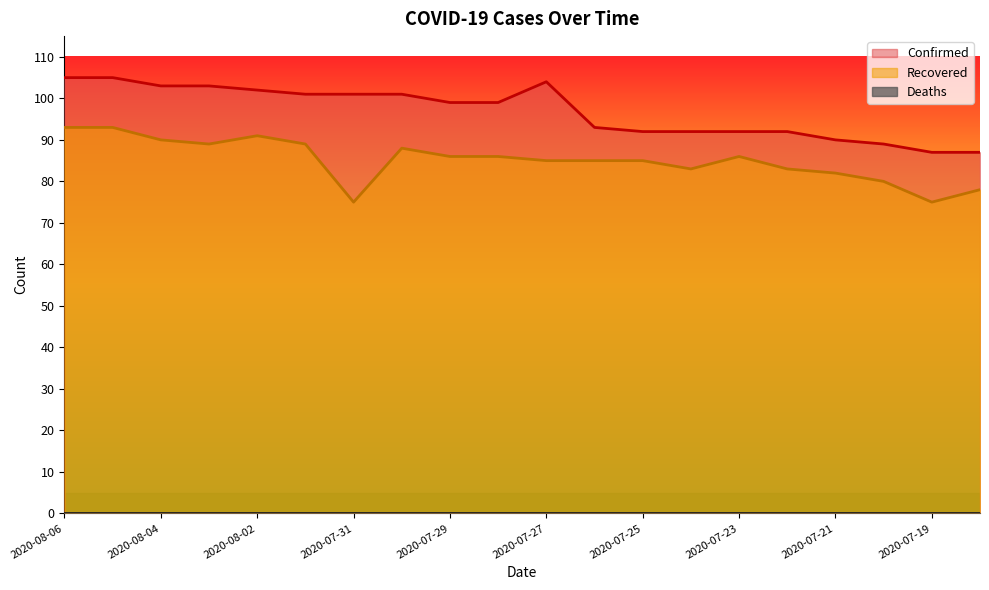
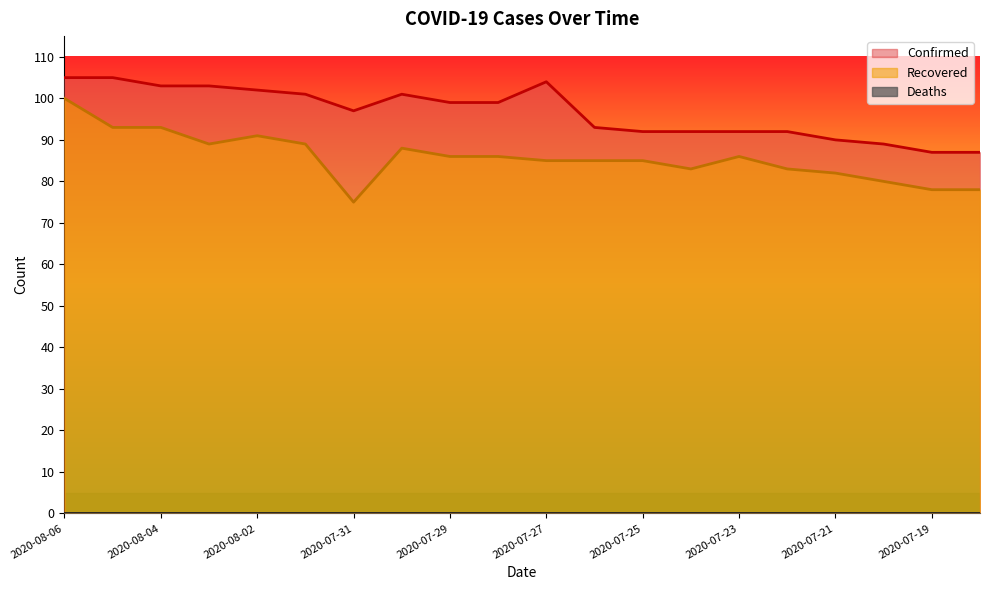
Recovered, 2020-08-06: 93 -> 100
Recovered, 2020-08-04: 90 -> 93
Confirmed, 2020-07-31: 101 -> 97
Recovered, 2020-07-19: 75 -> 78
